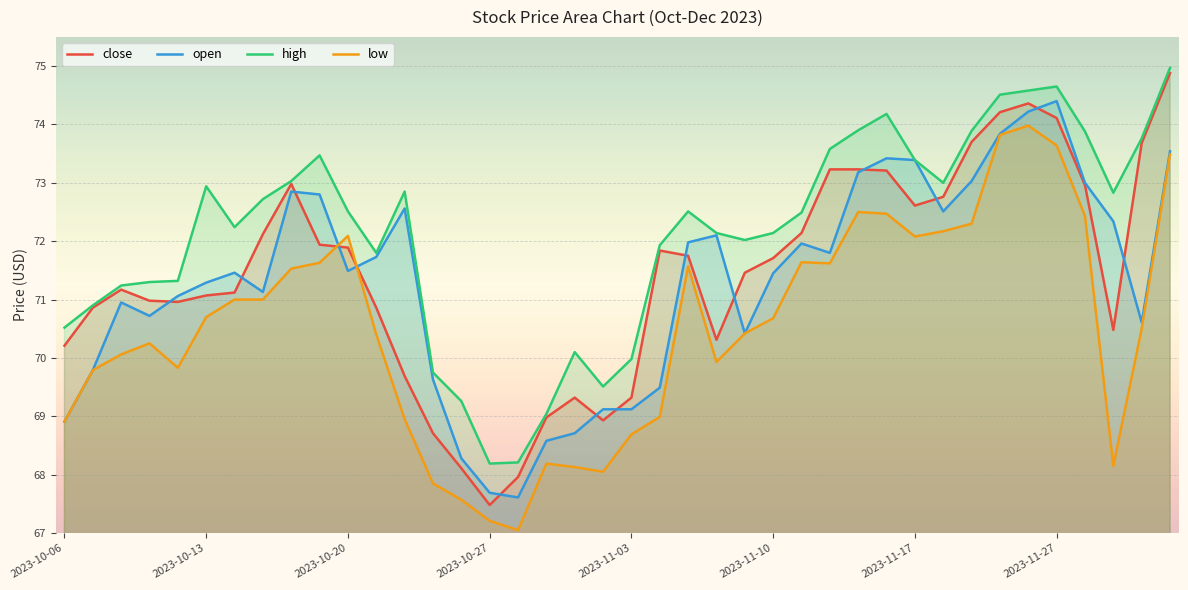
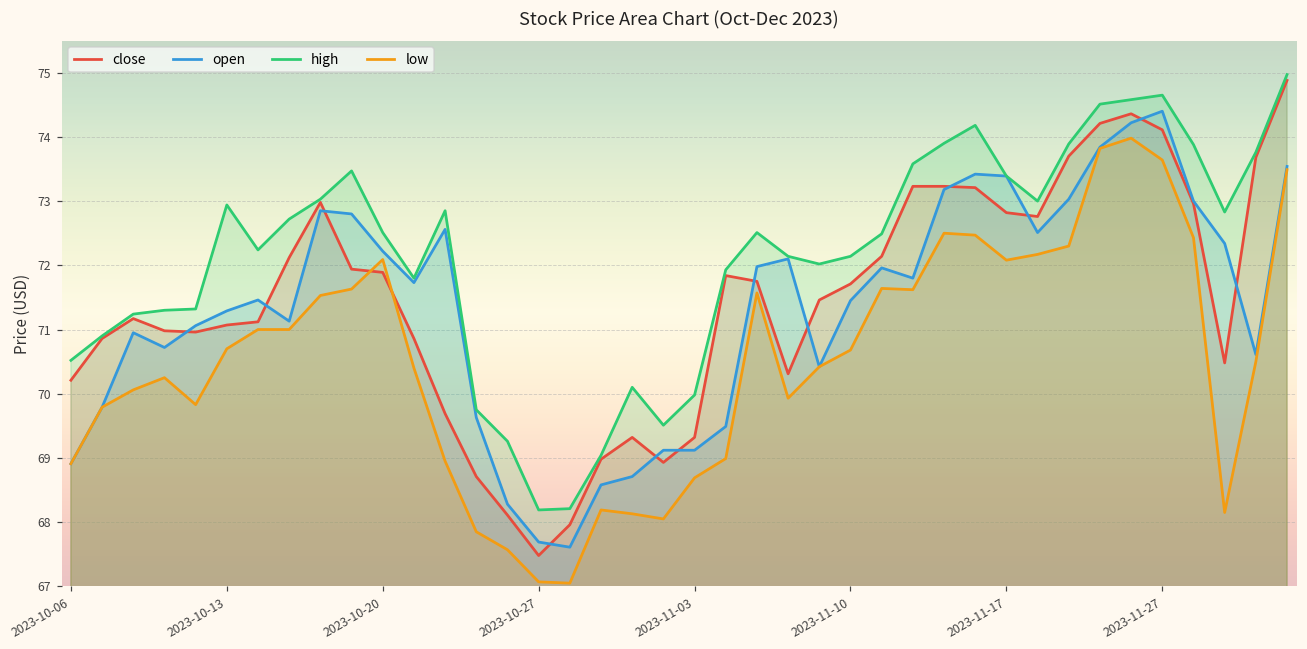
open, 2023-10-20: 71.5 -> 72.2
low, 2023-10-27: 67.2 -> 67.1
close, 2023-11-17: 72.6 -> 72.8
